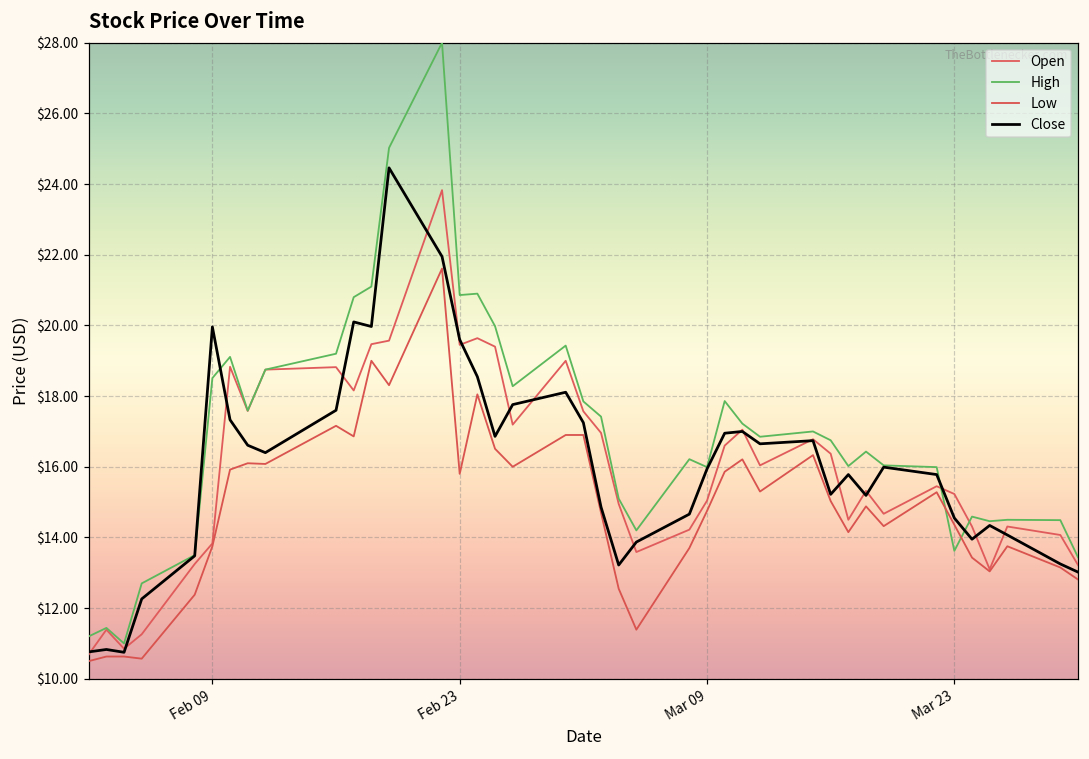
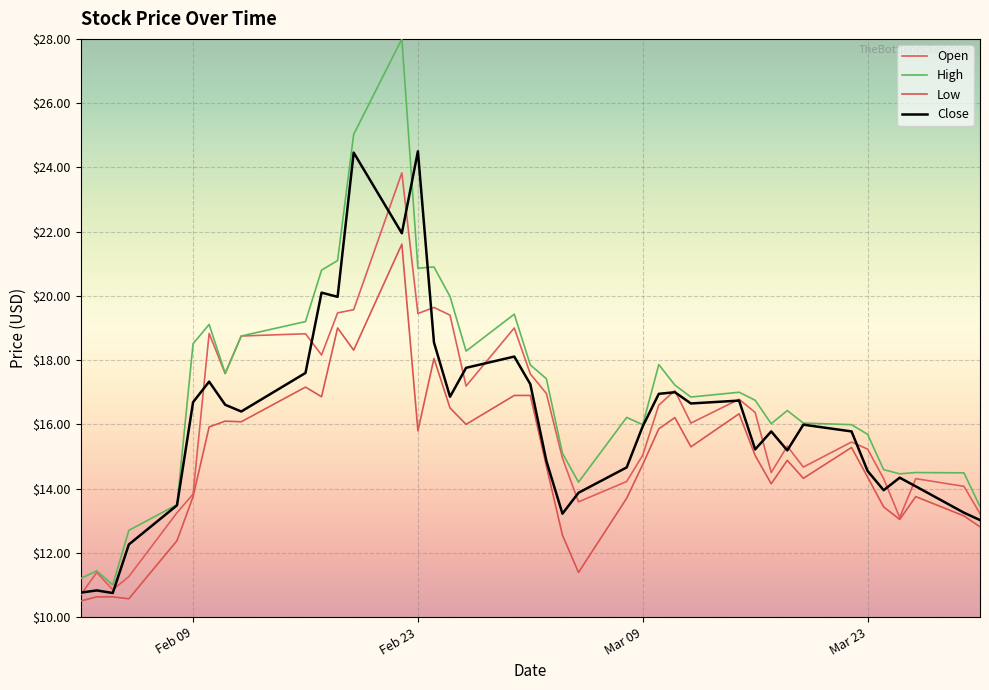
Close, Feb 09: $20.0 -> $16.7
Close, Feb 23: $19.6 -> $24.5
High, Mar 23: $13.6 -> $15.7
